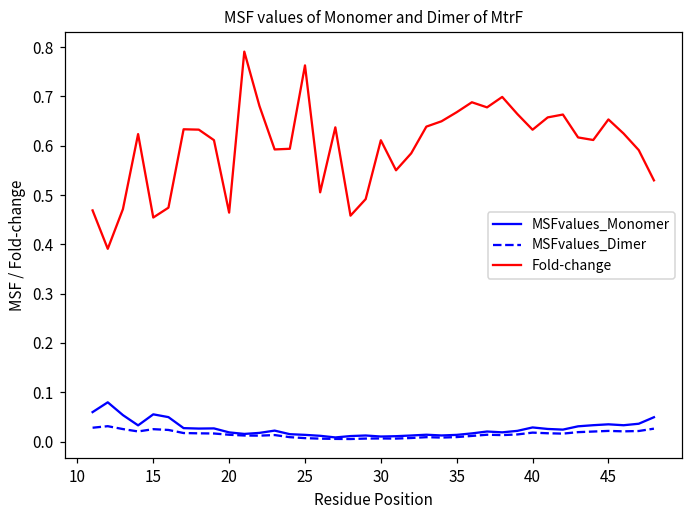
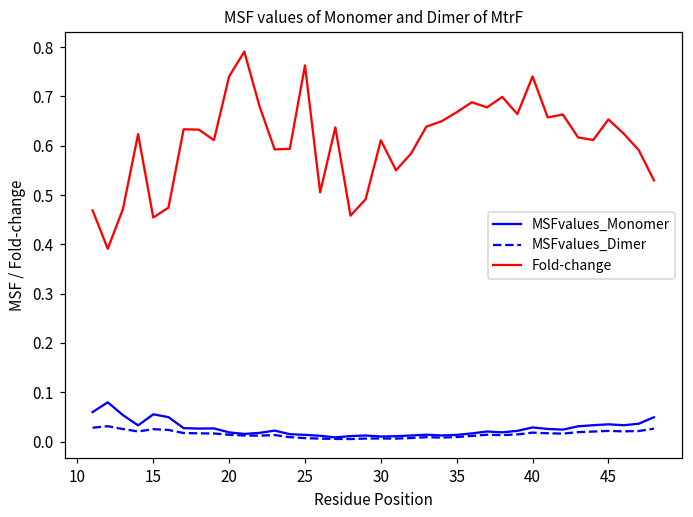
Fold-change, 20: 0.46 -> 0.74
Fold-change, 40: 0.63 -> 0.74
